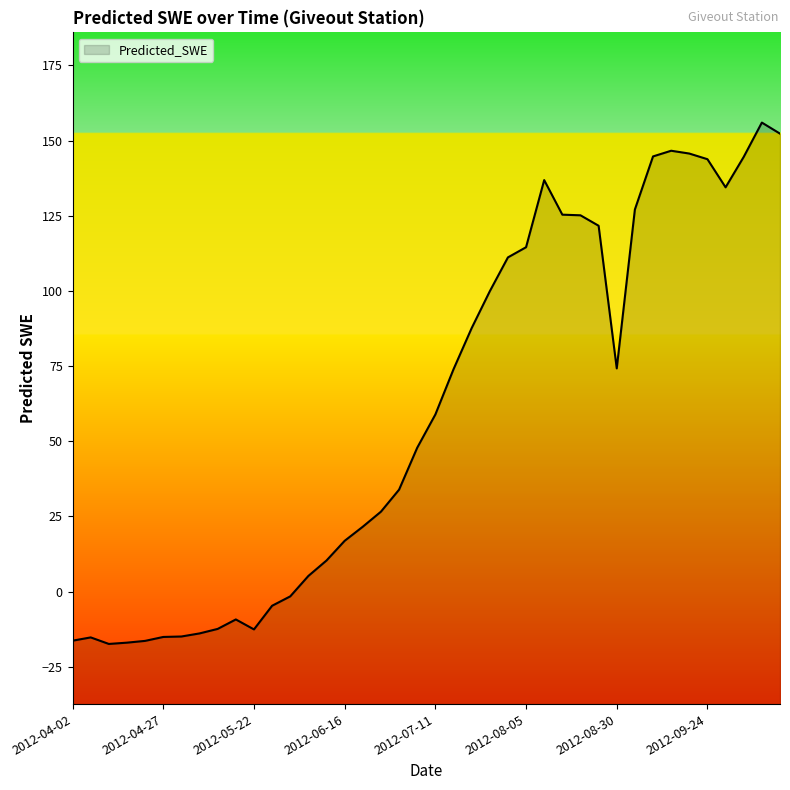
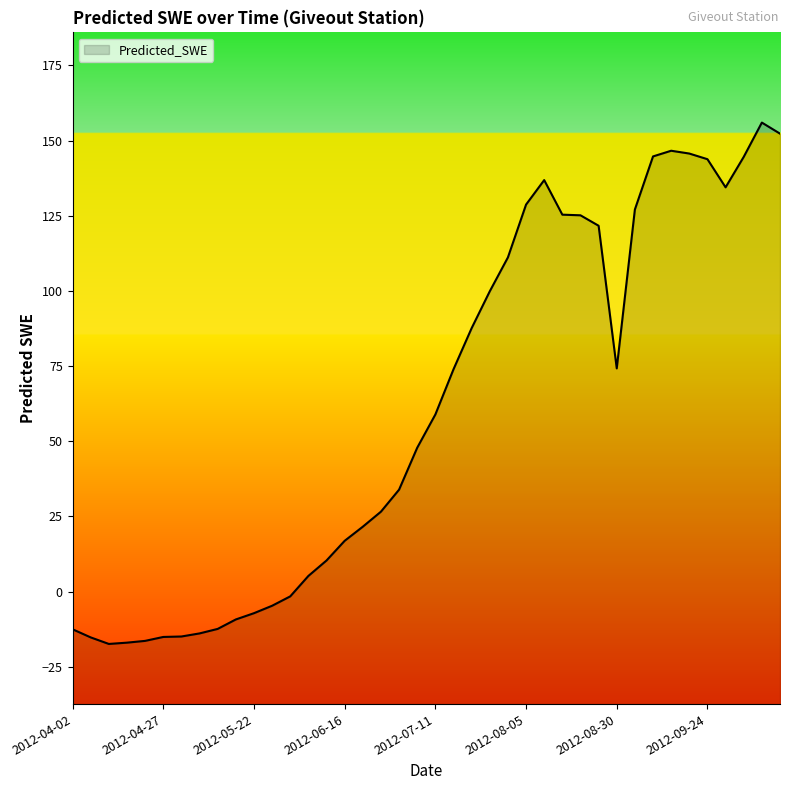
2012-04-02: -16 -> -13
2012-05-22: -13 -> -7
2012-08-05: 115 -> 129
